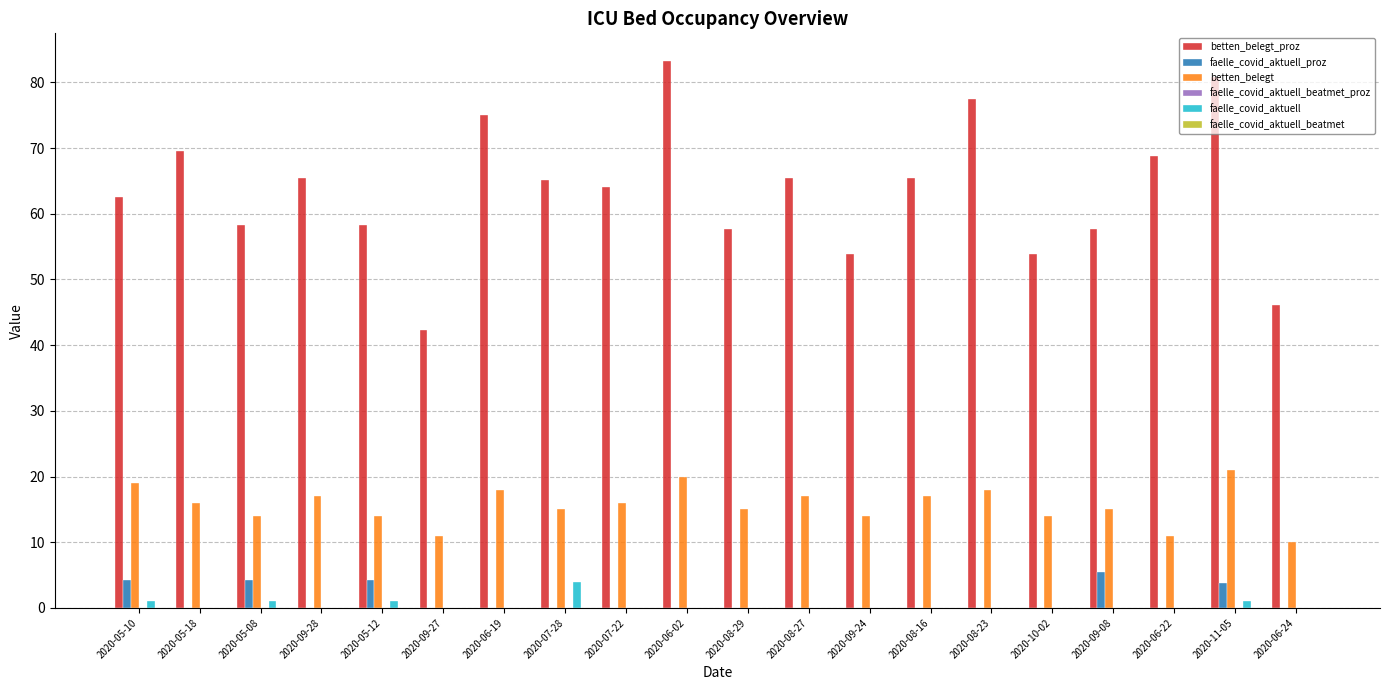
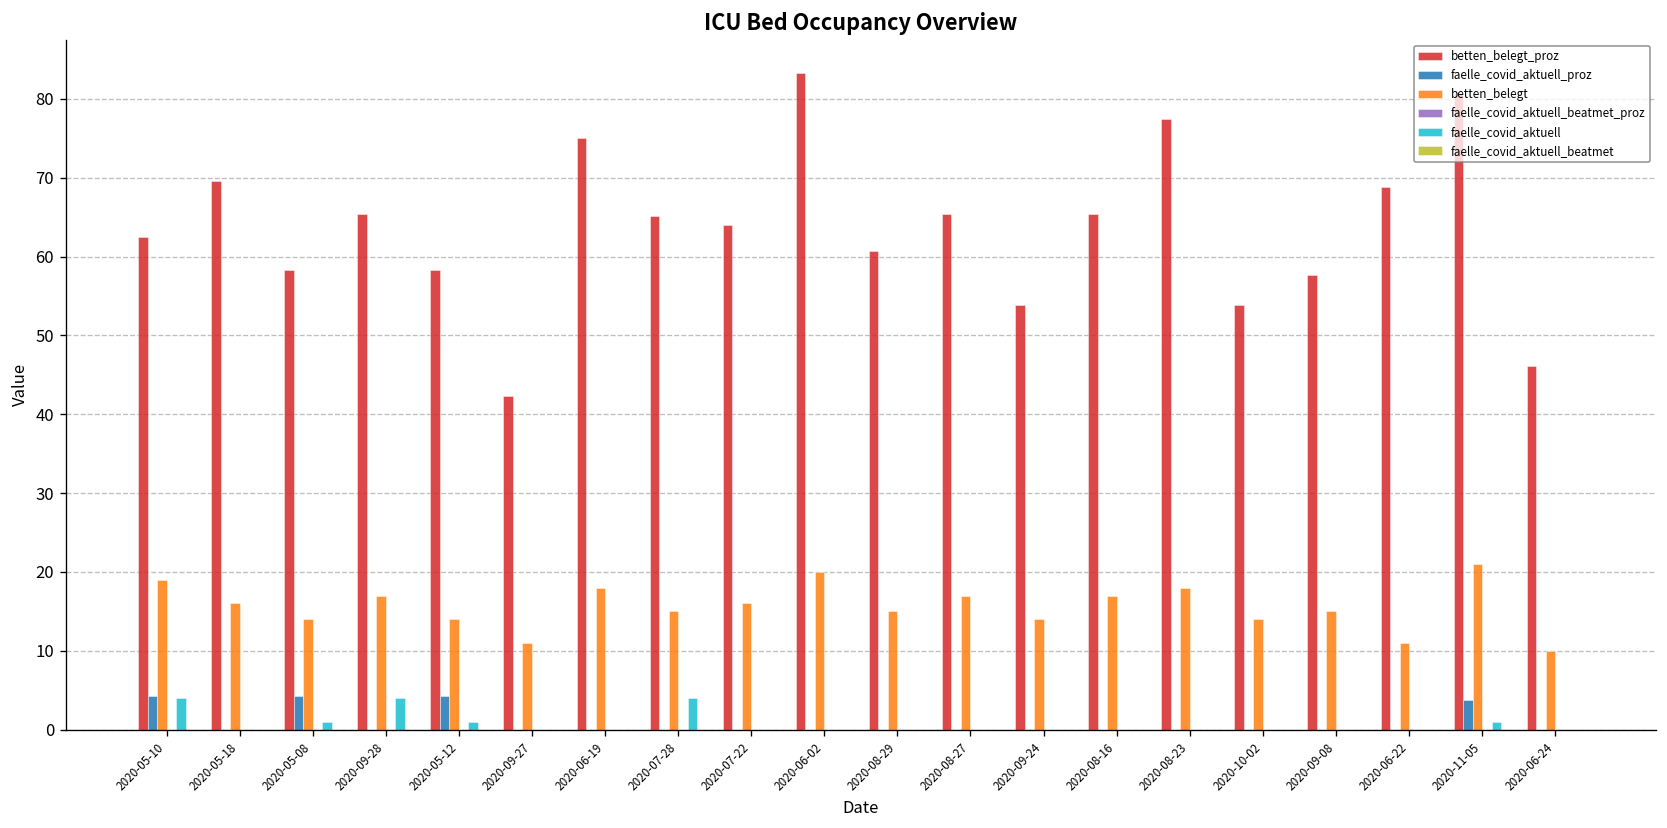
faelle_covid_aktuell, 2020-05-10: 1 -> 4
faelle_covid_aktuell, 2020-09-28: 0 -> 4
betten_belegt_proz, 2020-08-29: 58 -> 61
faelle_covid_aktuell_proz, 2020-09-08: 5 -> 0
